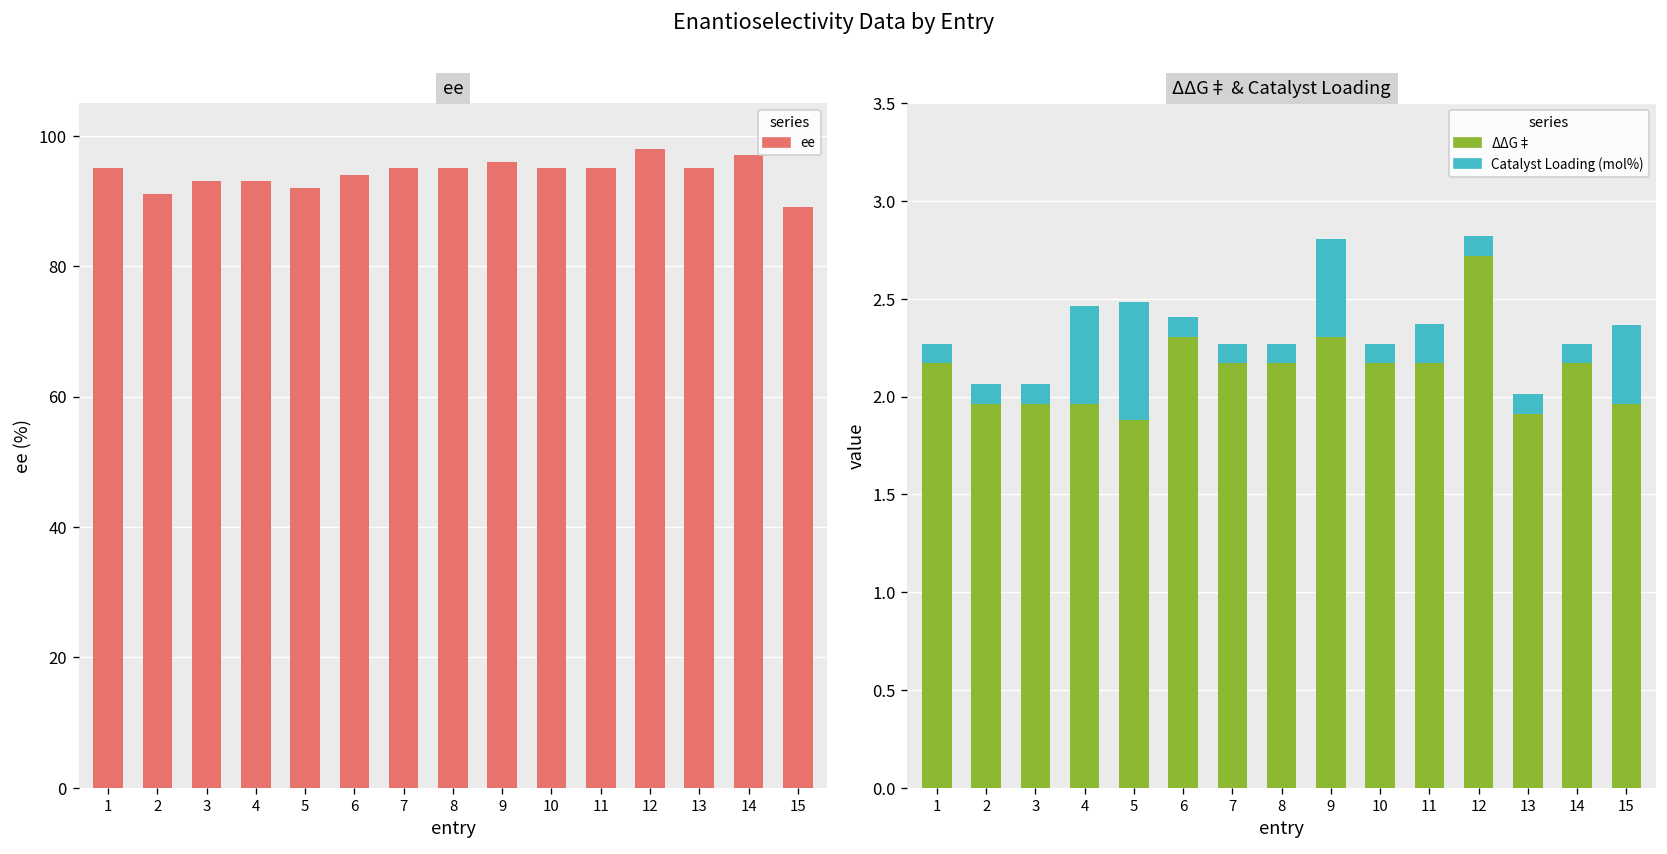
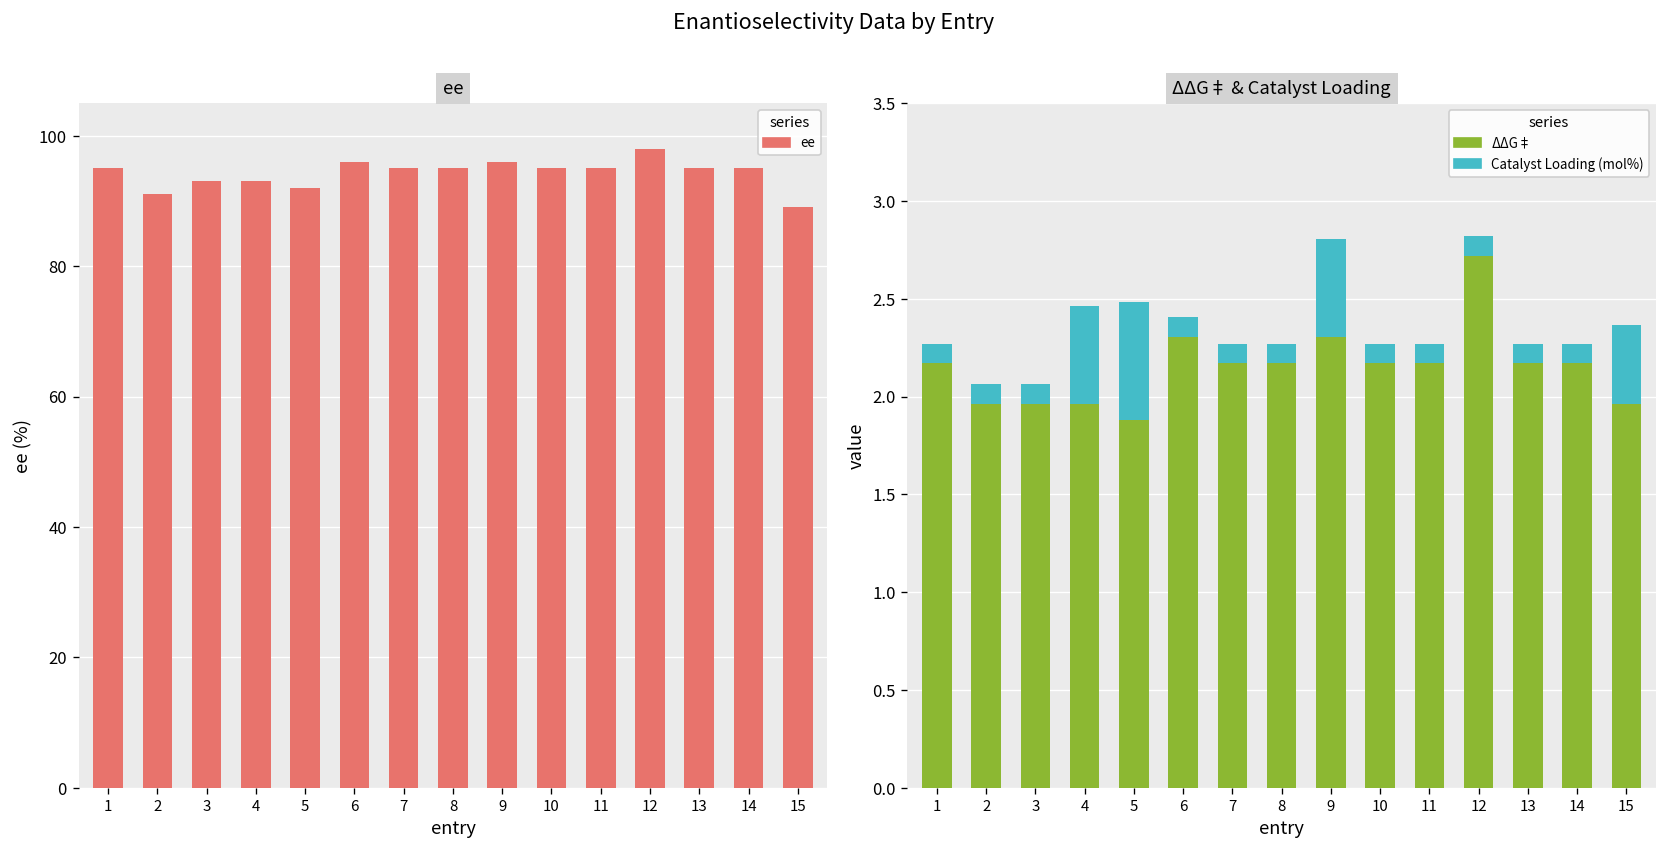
ee, 6: 94 -> 96
ee, 14: 97 -> 95
ΔΔG‡ & Catalyst Loading, Catalyst Loading (mol%), 11: 0.2 -> 0.1
ΔΔG‡ & Catalyst Loading, ΔΔG‡, 13: 1.91 -> 2.17
